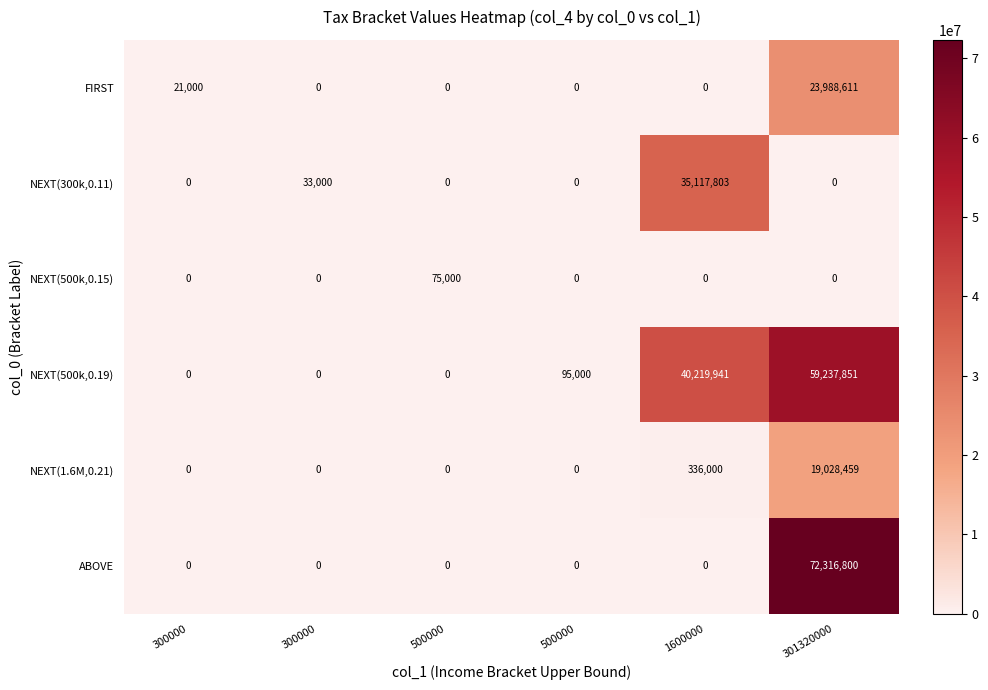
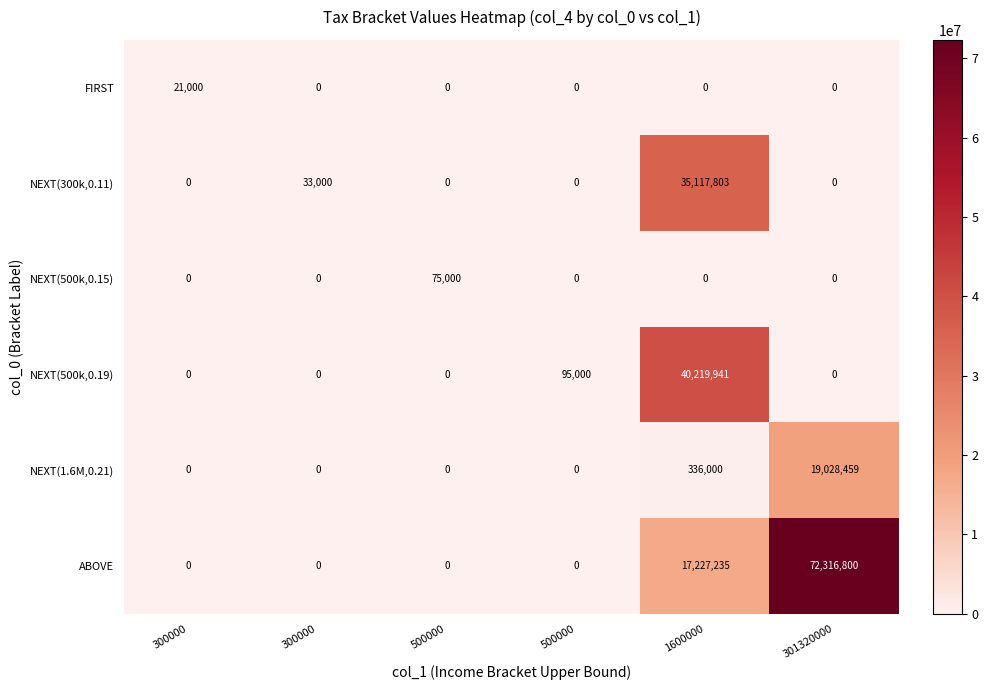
FIRST, 301320000: 23,988,611 -> 0
NEXT(500k,0.19), 301320000: 59,237,851 -> 0
ABOVE, 1600000: 0 -> 17,227,235
